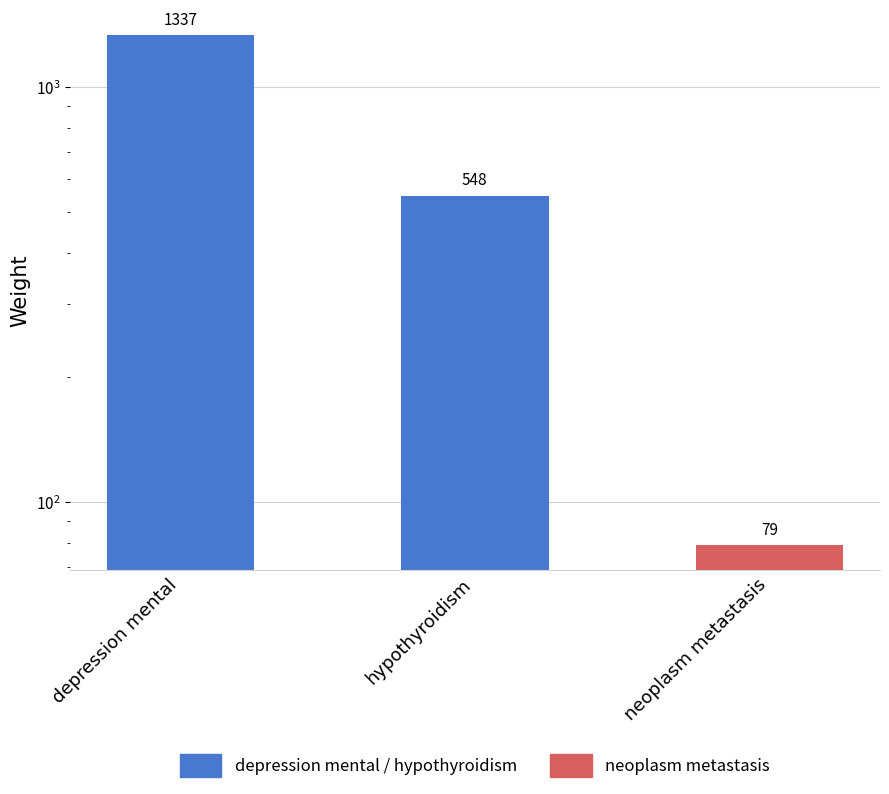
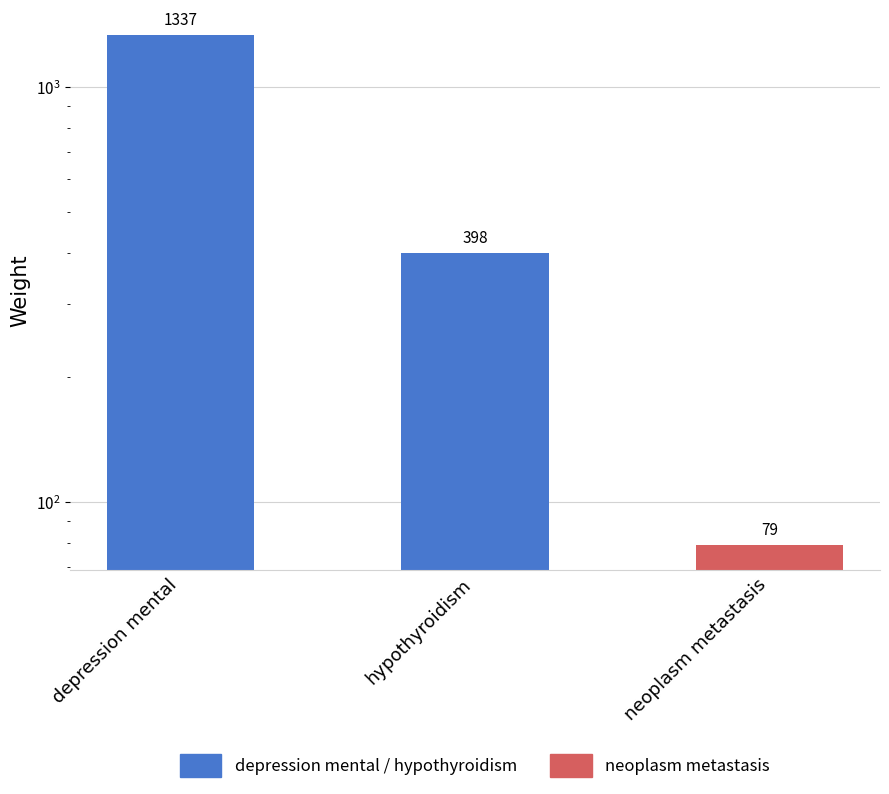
hypothyroidism: 548 -> 398
